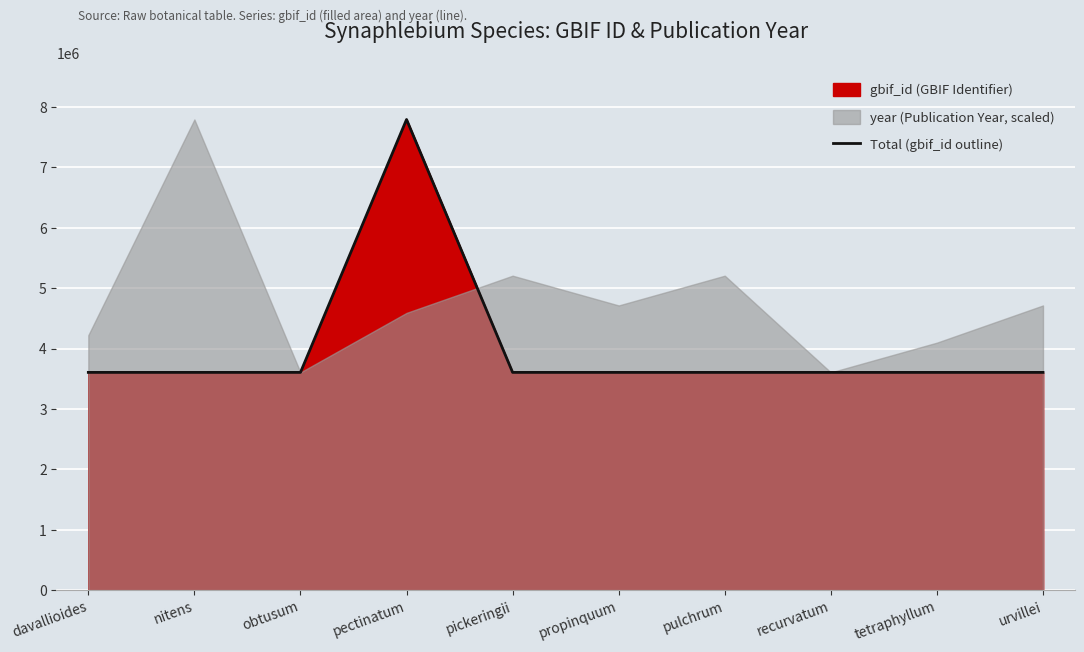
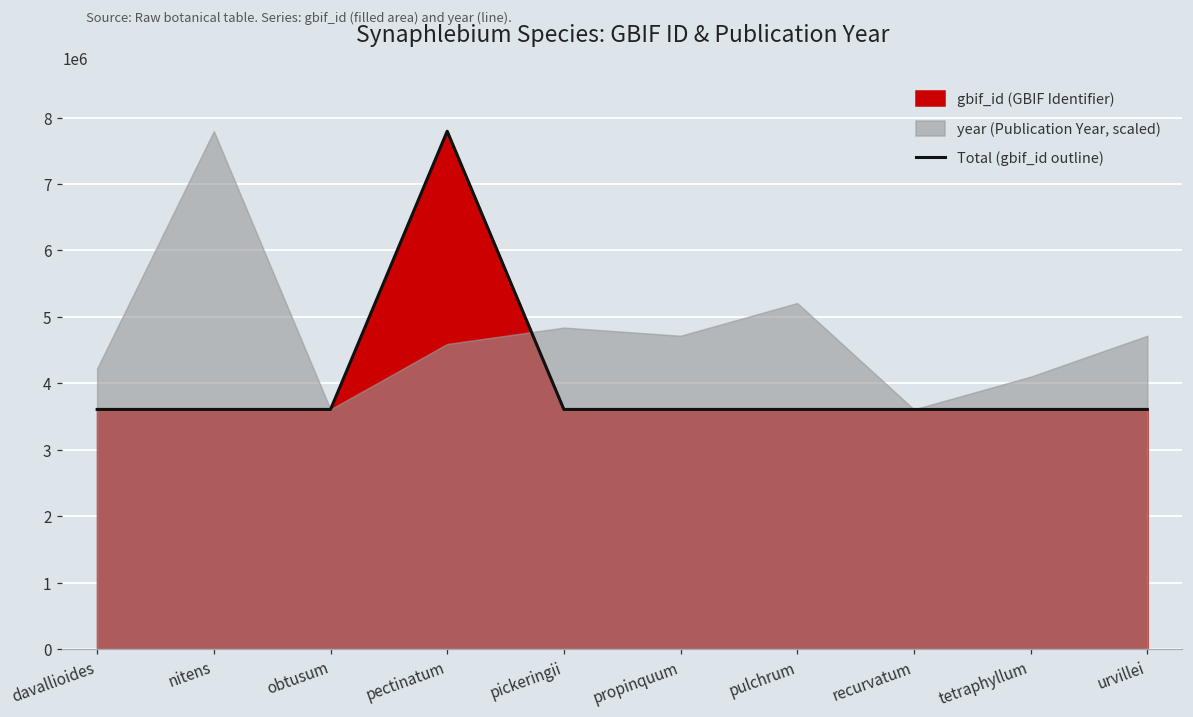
year (Publication Year, scaled), pickeringii: 5200000 -> 4800000
